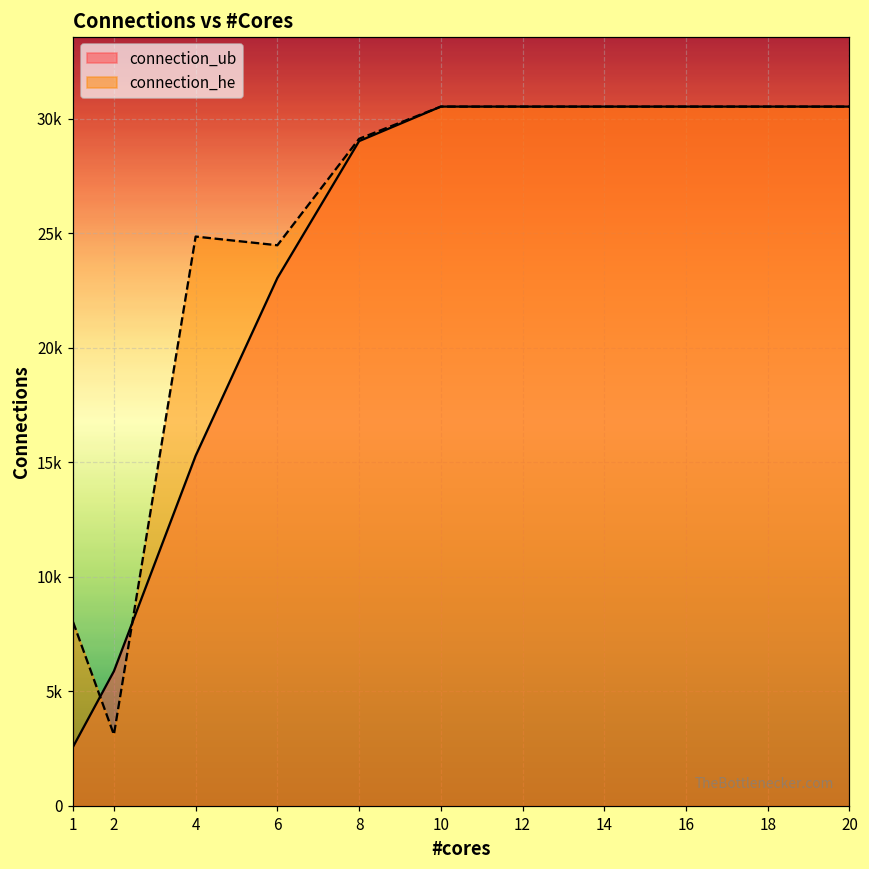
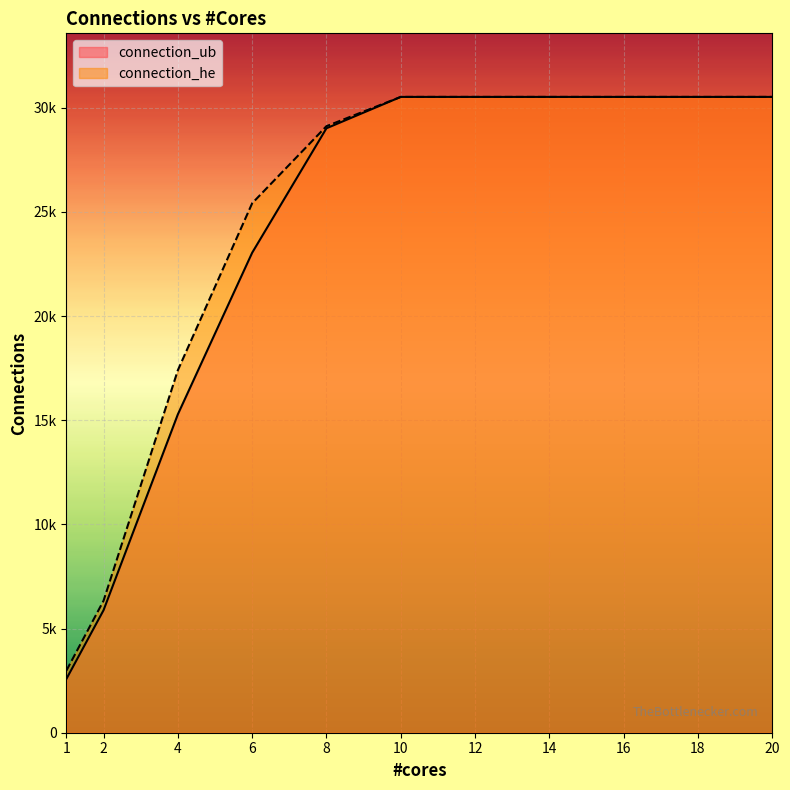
connection_he, 1: 8000 -> 3000
connection_he, 2: 3100 -> 6300
connection_he, 4: 24900 -> 17400
connection_he, 6: 24500 -> 25400
